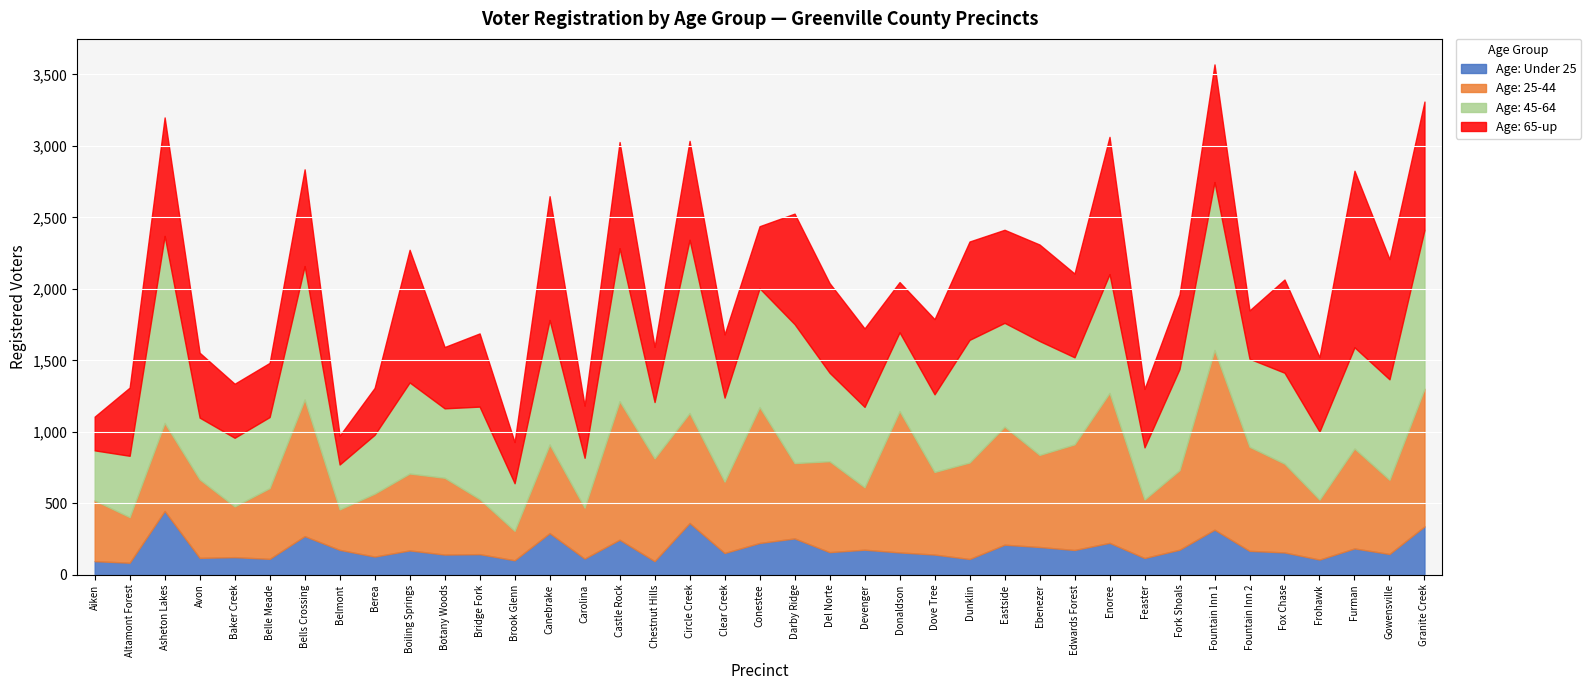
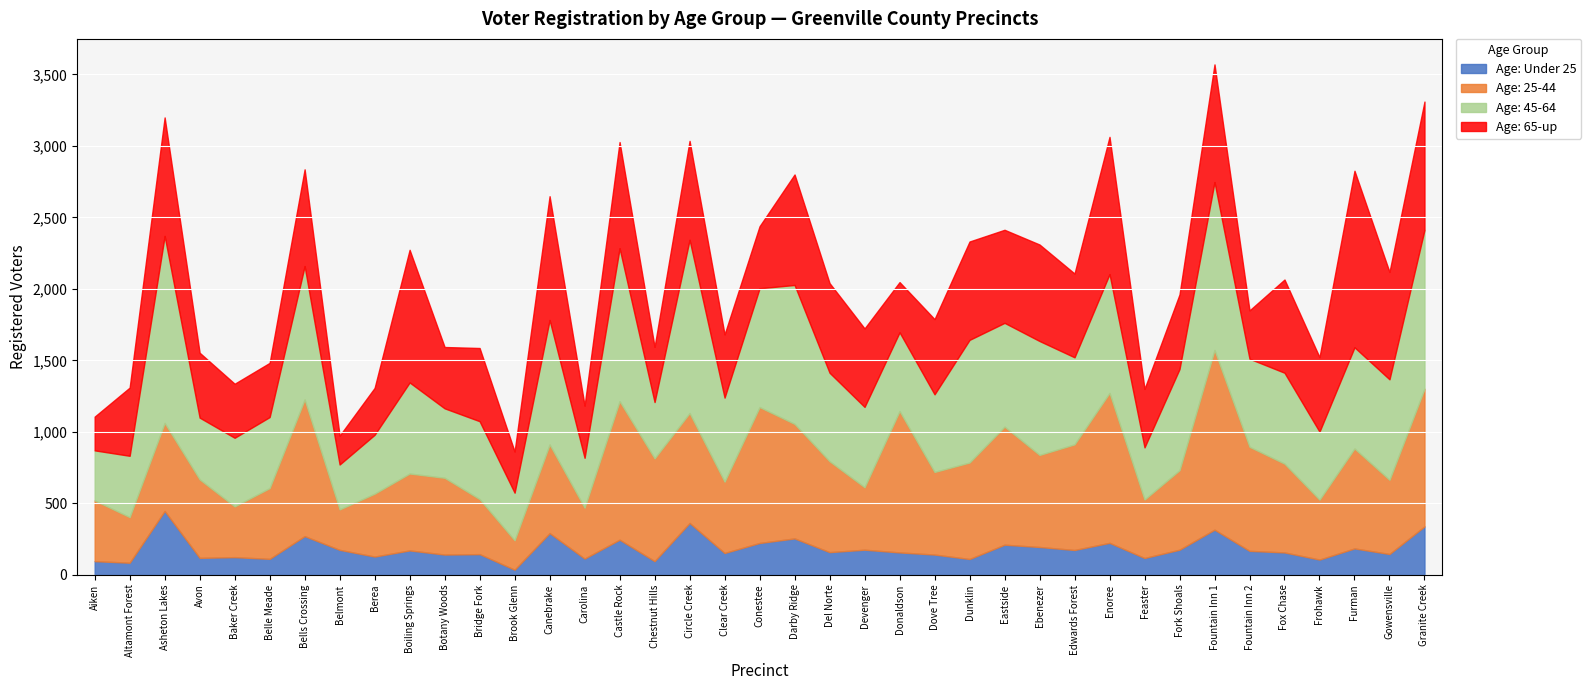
Age: 45-64, Bridge Fork: 650 -> 550
Age: Under 25, Brook Glenn: 100 -> 40
Age: 25-44, Darby Ridge: 530 -> 800
Age: 65-up, Gowensville: 840 -> 750
